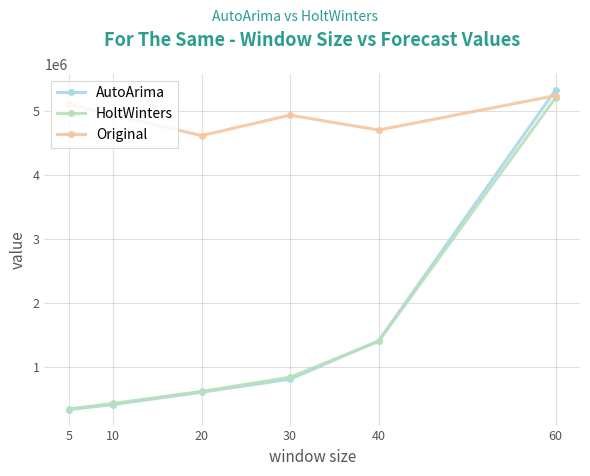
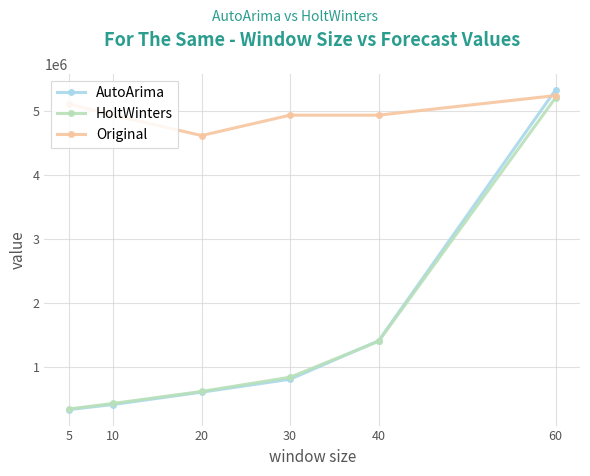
Original, 40: 4700000 -> 4900000
